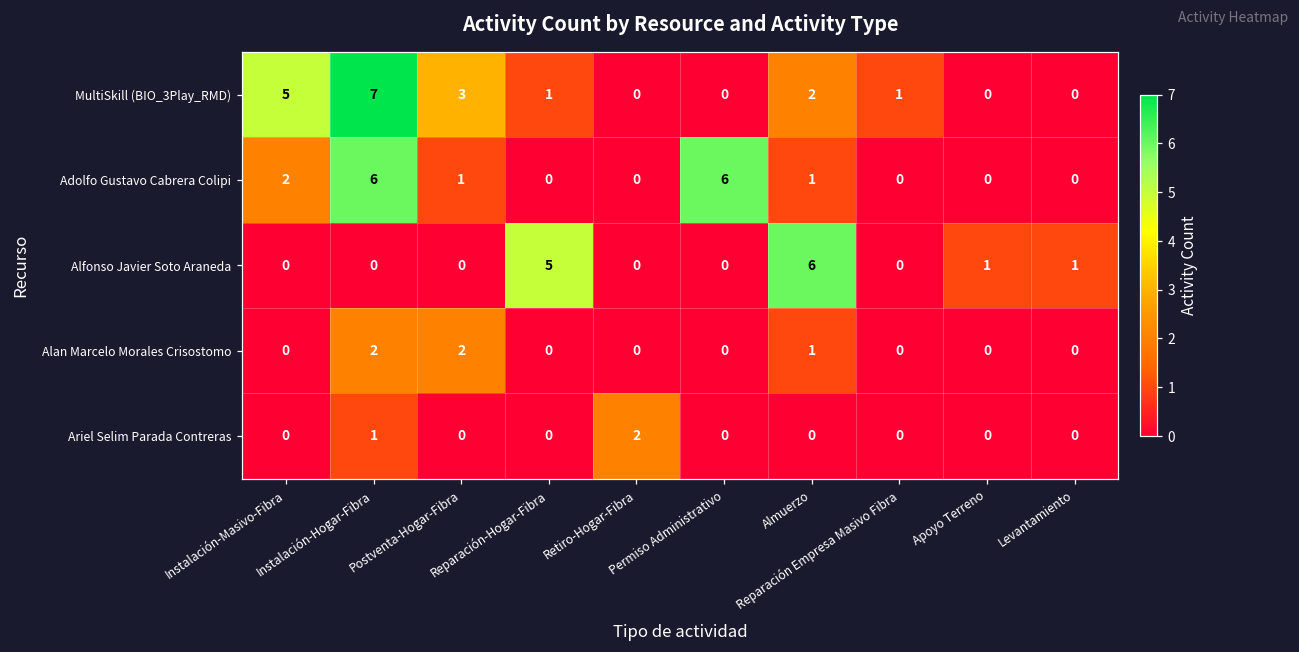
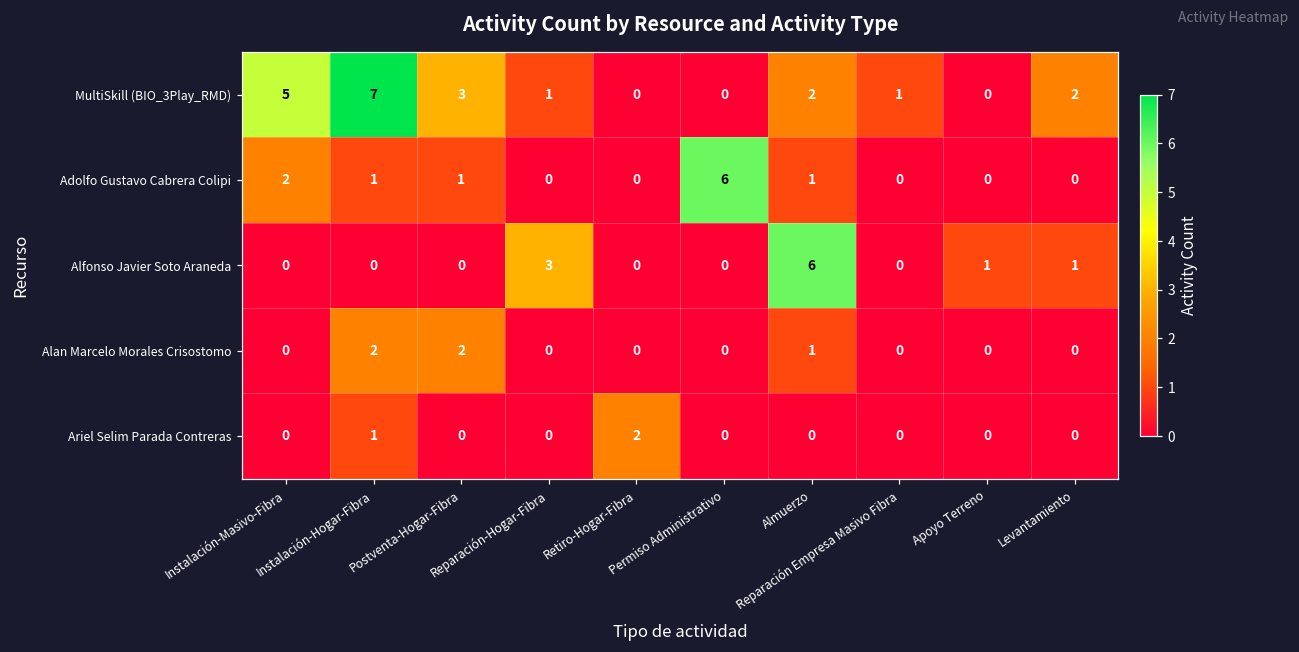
MultiSkill (BIO_3Play_RMD), Levantamiento: 0 -> 2
Adolfo Gustavo Cabrera Colipi, Instalación-Hogar-Fibra: 6 -> 1
Alfonso Javier Soto Araneda, Reparación-Hogar-Fibra: 5 -> 3
